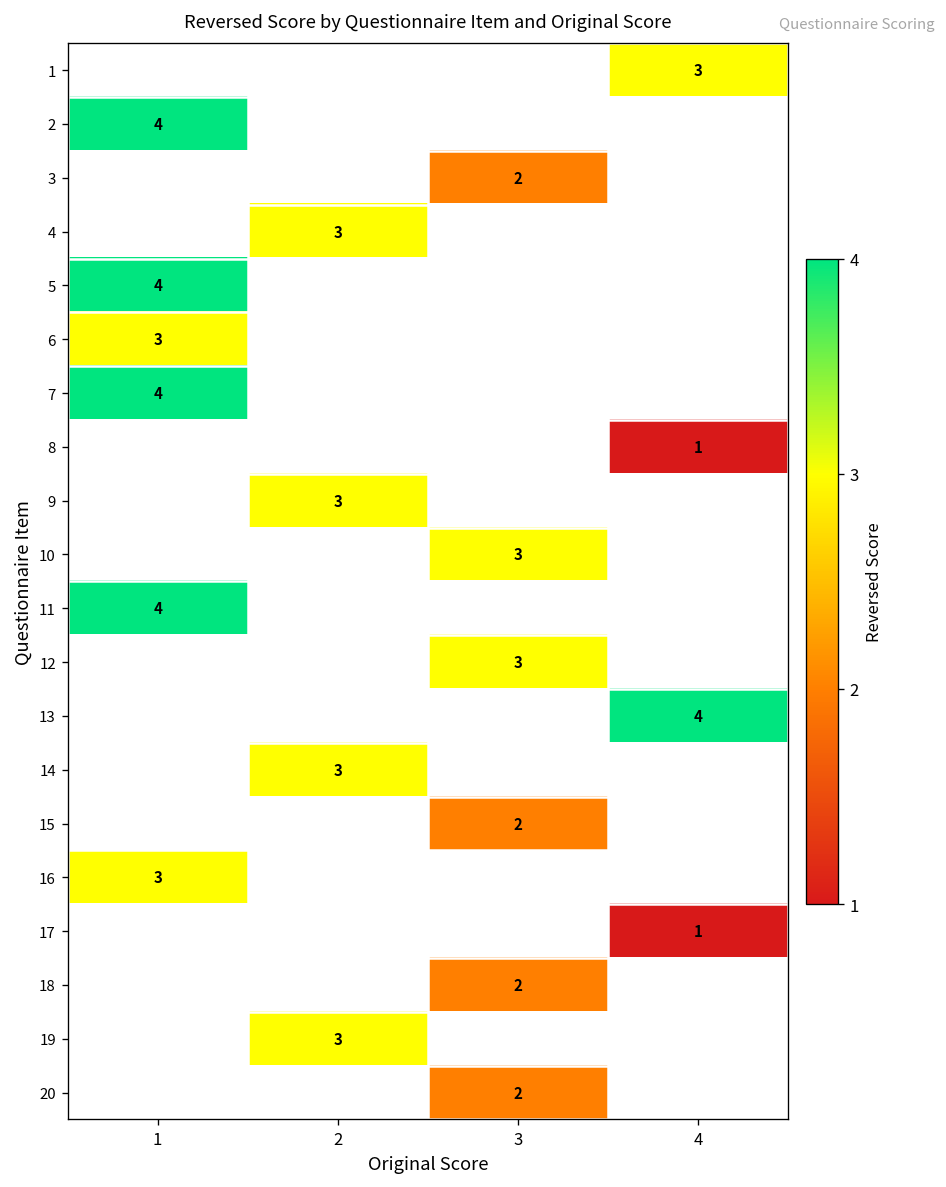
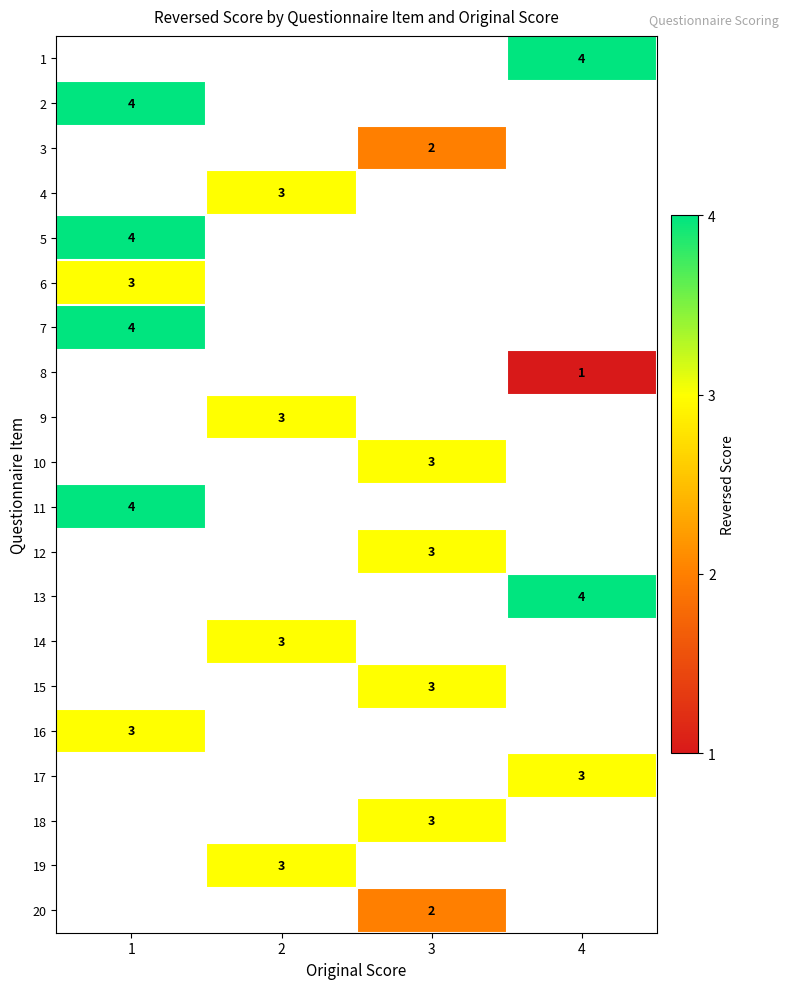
1, 4: 3 -> 4
15, 3: 2 -> 3
17, 4: 1 -> 3
18, 3: 2 -> 3
